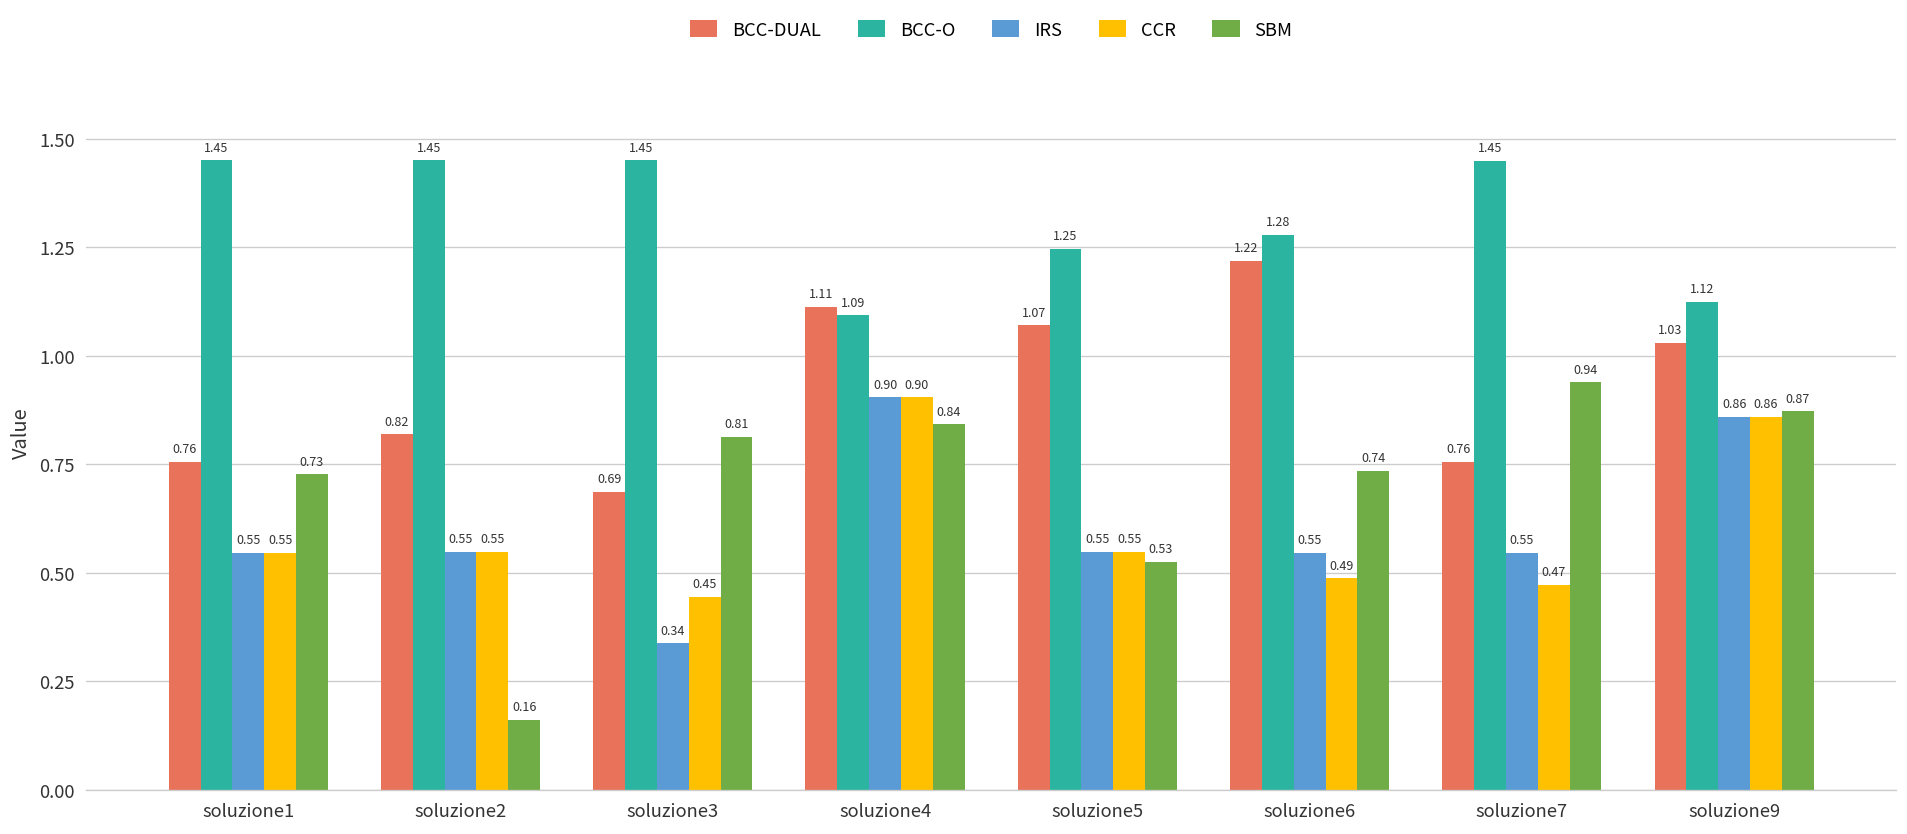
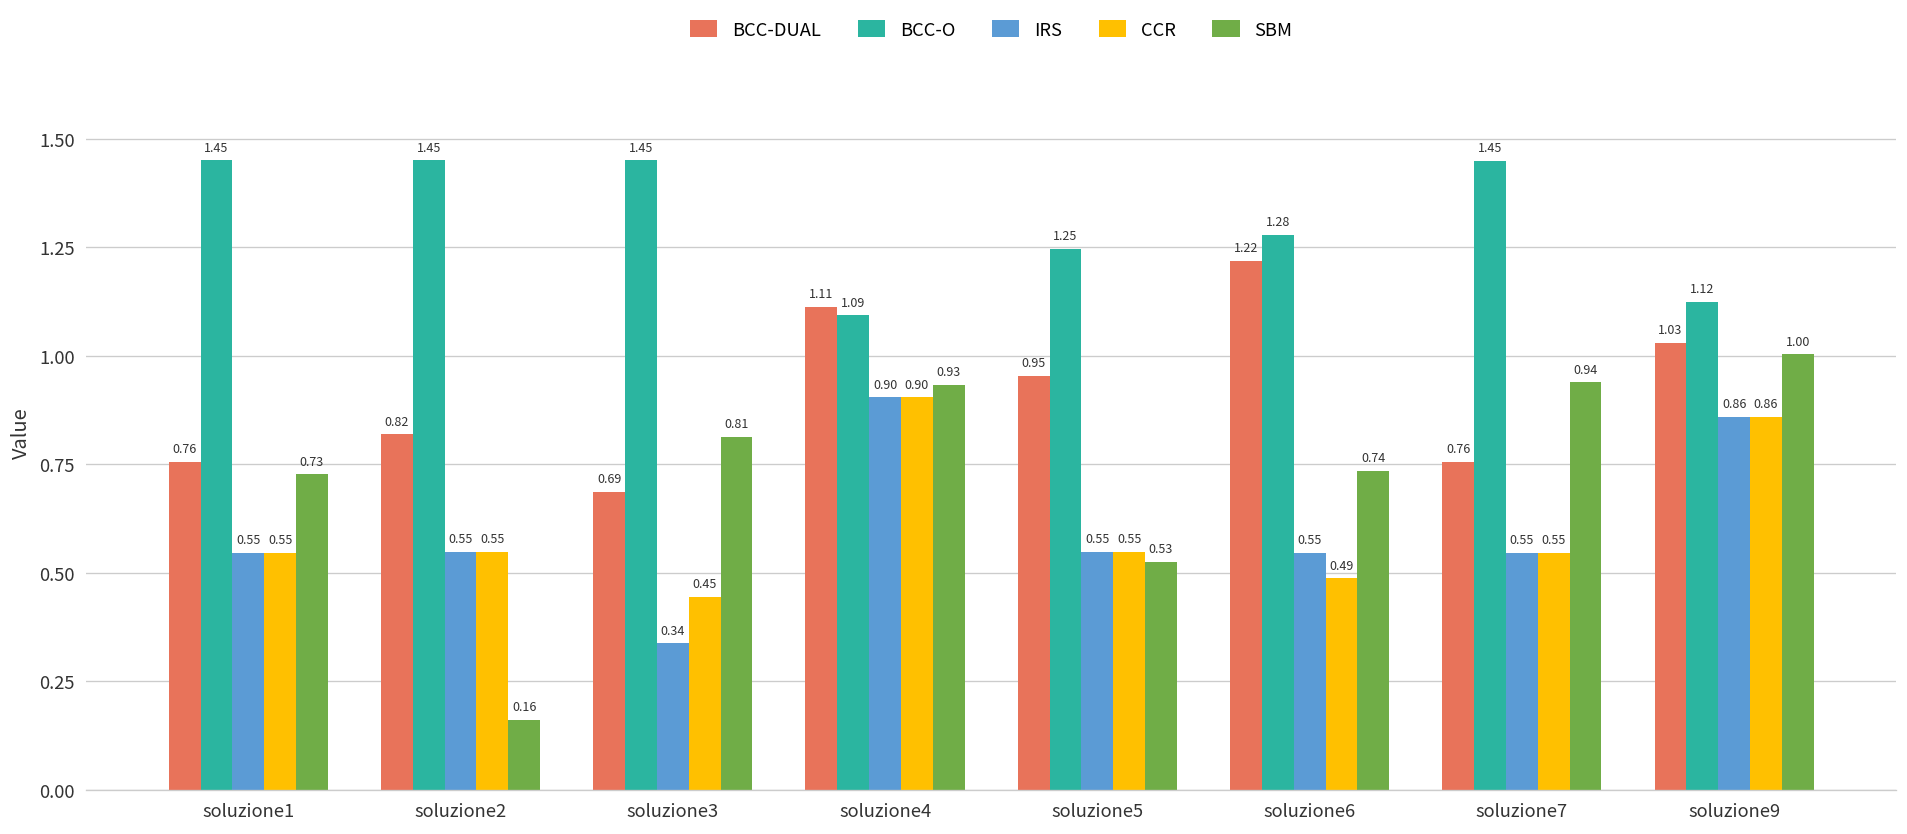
SBM, soluzione4: 0.84 -> 0.93
BCC-DUAL, soluzione5: 1.07 -> 0.95
CCR, soluzione7: 0.47 -> 0.55
SBM, soluzione9: 0.87 -> 1.00
